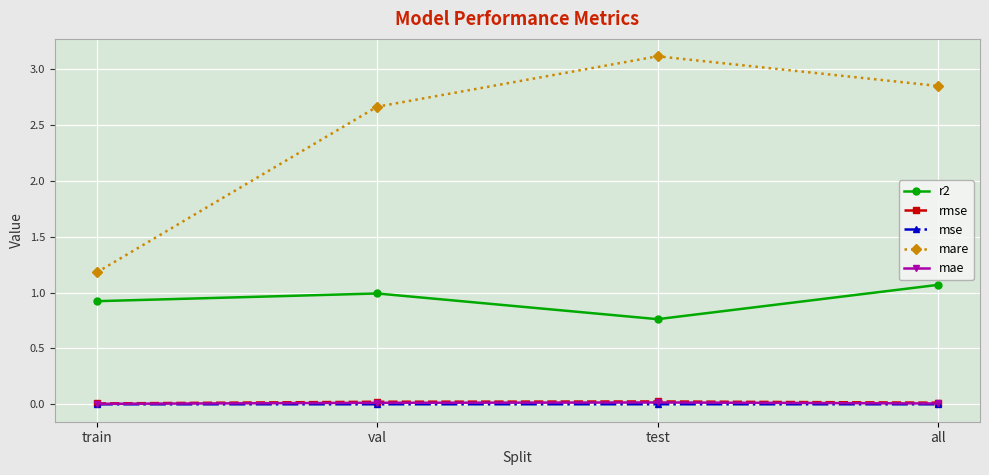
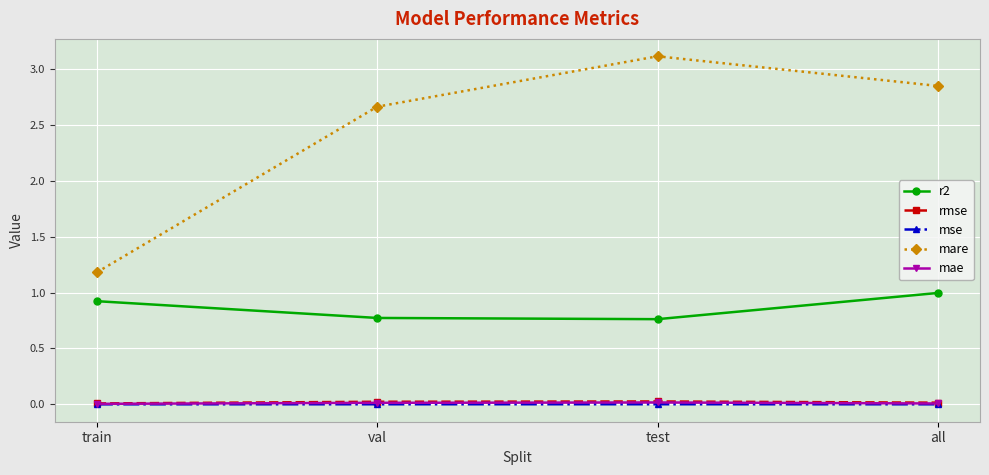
r2, val: 0.99 -> 0.77
r2, all: 1.07 -> 1.00
